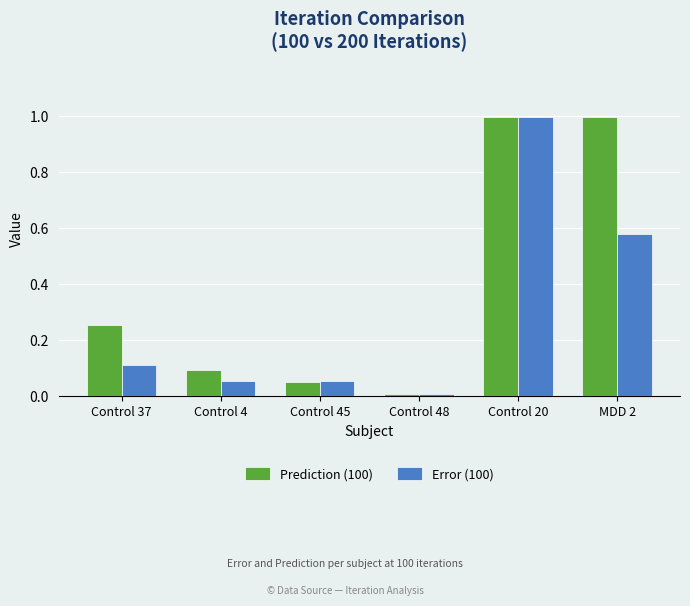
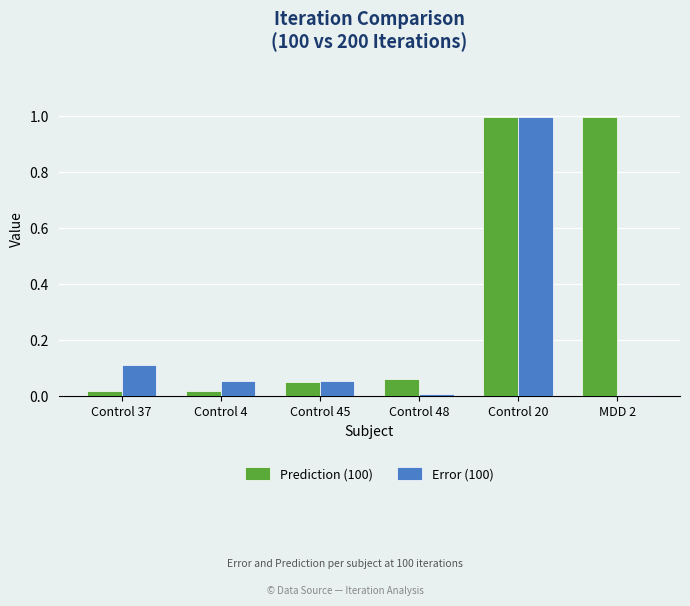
Prediction (100), Control 37: 0.25 -> 0.02
Prediction (100), Control 4: 0.09 -> 0.02
Prediction (100), Control 48: 0.01 -> 0.06
Error (100), MDD 2: 0.58 -> 0.00
